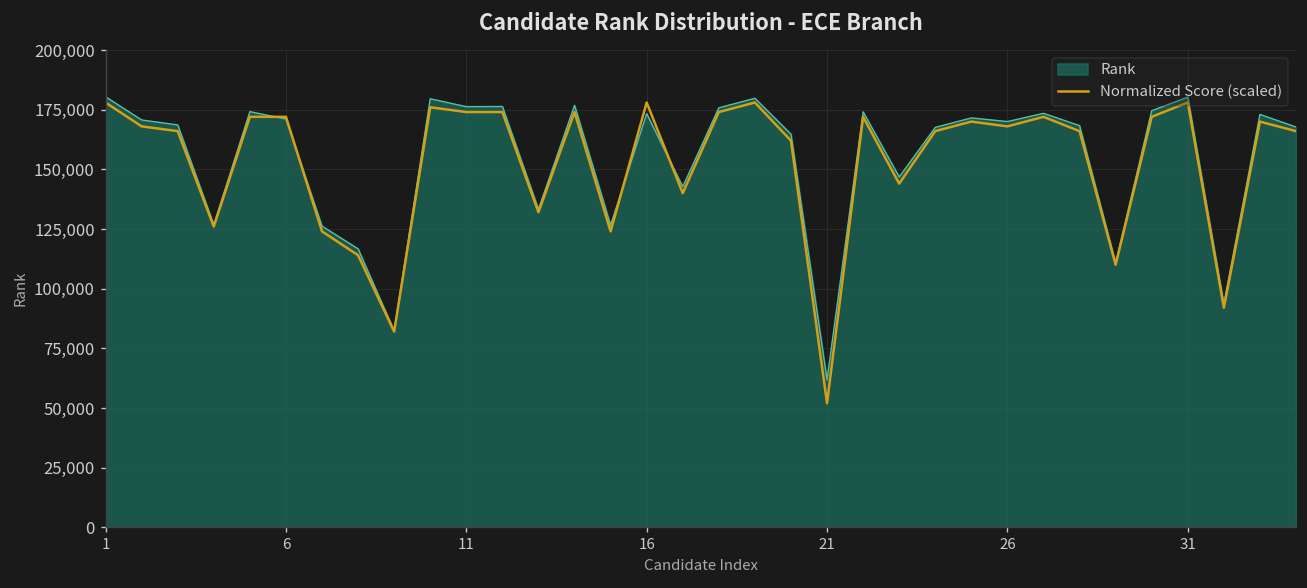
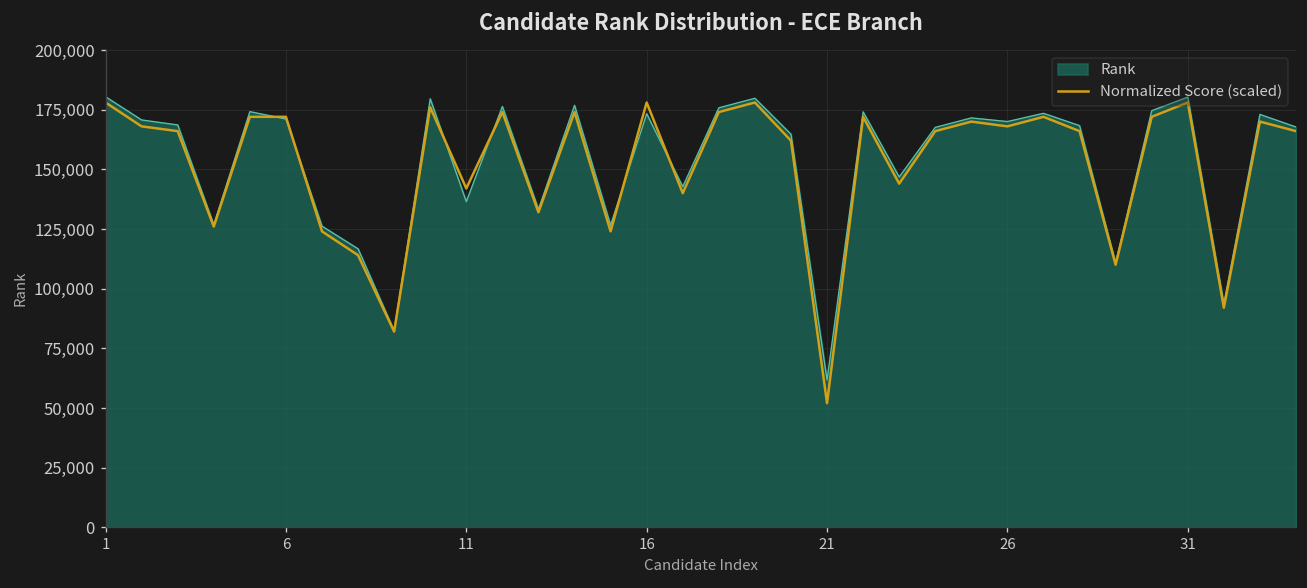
Rank, 11: 176,000 -> 136,000
Normalized Score (scaled), 11: 174,000 -> 142,000
